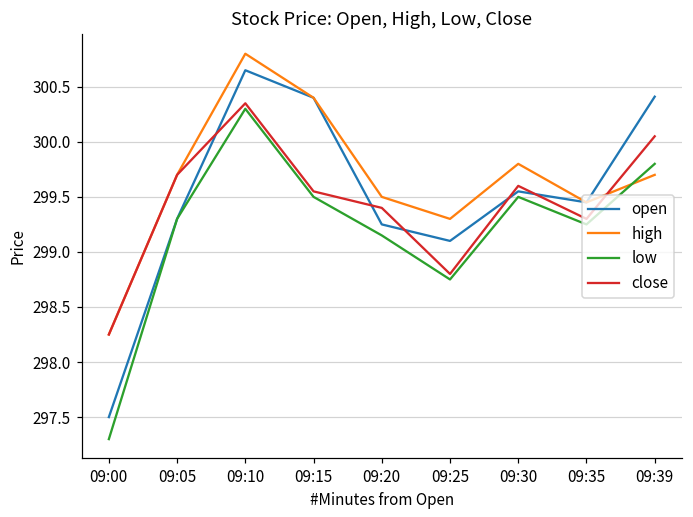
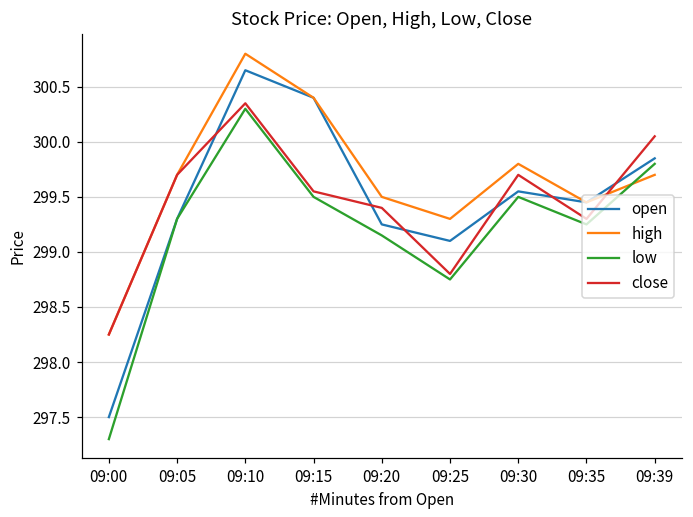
close, 09:30: 299.6 -> 299.7
open, 09:39: 300.41 -> 299.85
